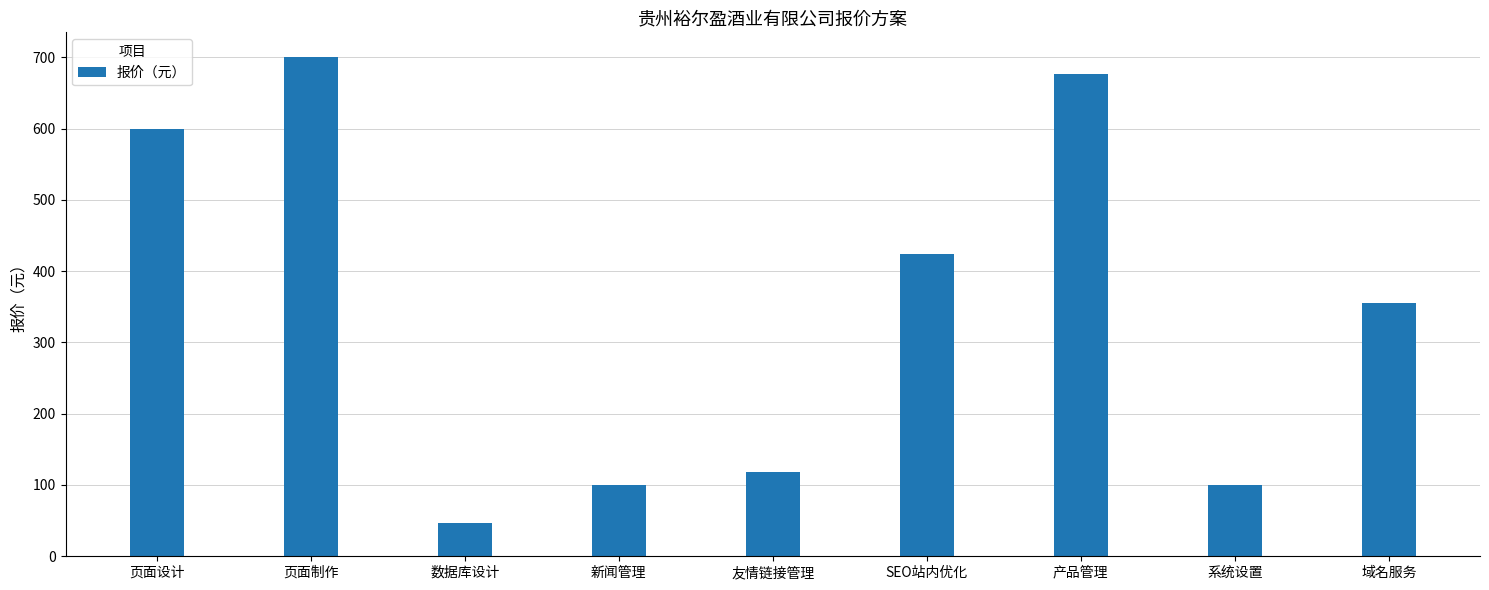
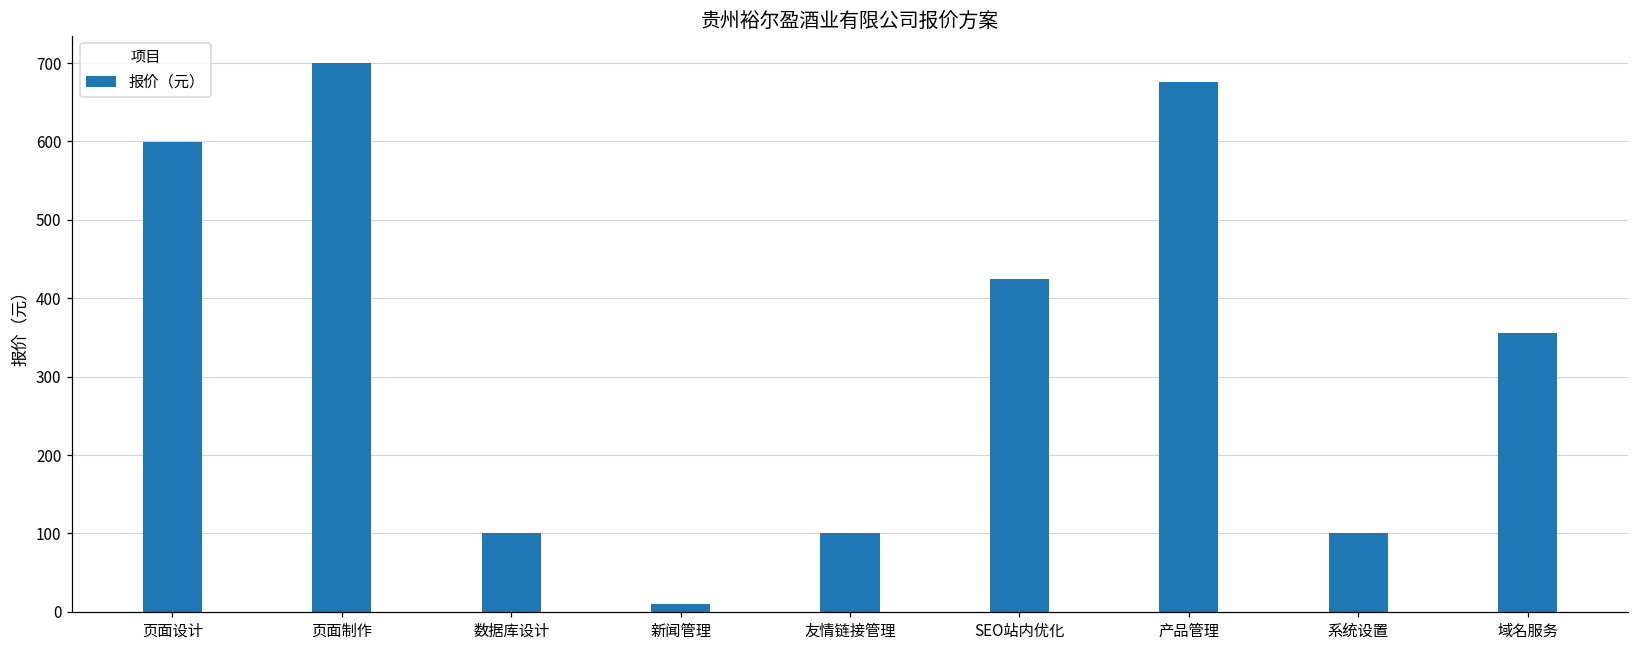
数据库设计: 50 -> 100
新闻管理: 100 -> 10
友情链接管理: 120 -> 100
